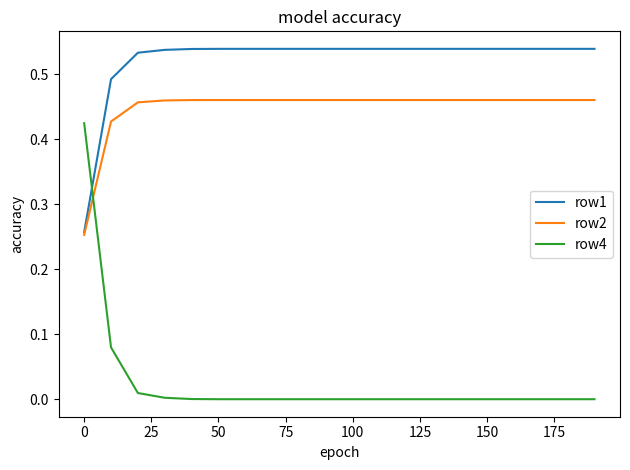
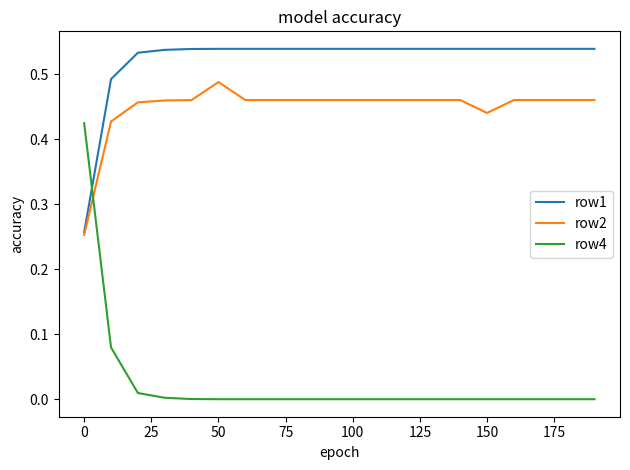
row2, 50: 0.46 -> 0.49
row2, 150: 0.46 -> 0.44
